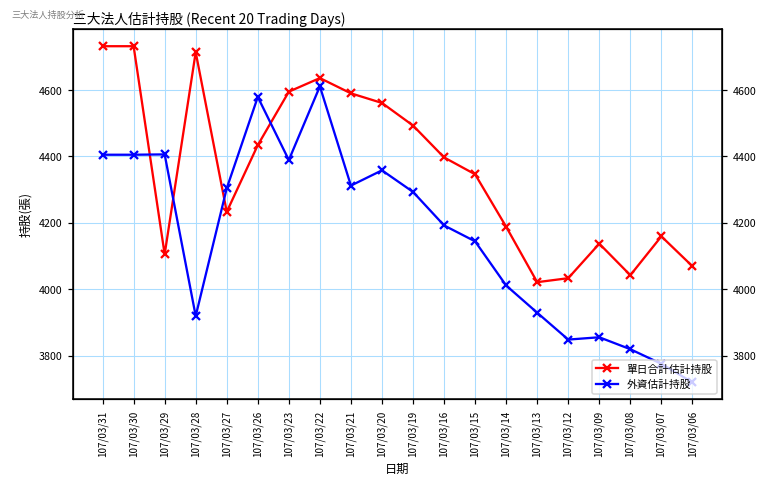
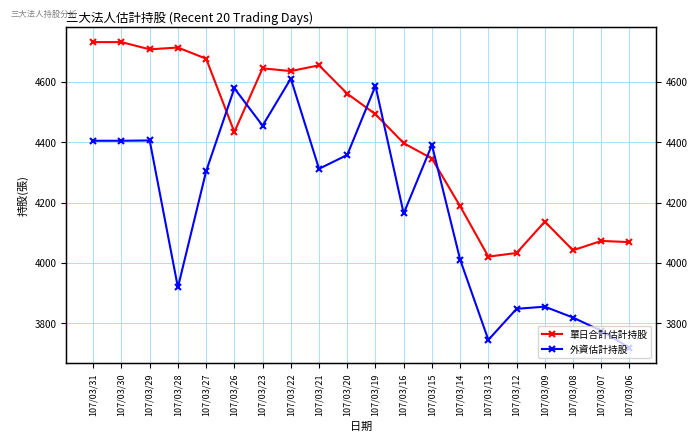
單日合計估計持股, 107/03/29: 4110 -> 4710
單日合計估計持股, 107/03/27: 4230 -> 4680
單日合計估計持股, 107/03/23: 4600 -> 4650
外資估計持股, 107/03/23: 4390 -> 4460
單日合計估計持股, 107/03/21: 4590 -> 4660
外資估計持股, 107/03/19: 4290 -> 4590
外資估計持股, 107/03/16: 4190 -> 4160
外資估計持股, 107/03/15: 4140 -> 4390
外資估計持股, 107/03/13: 3930 -> 3750
單日合計估計持股, 107/03/07: 4160 -> 4070
